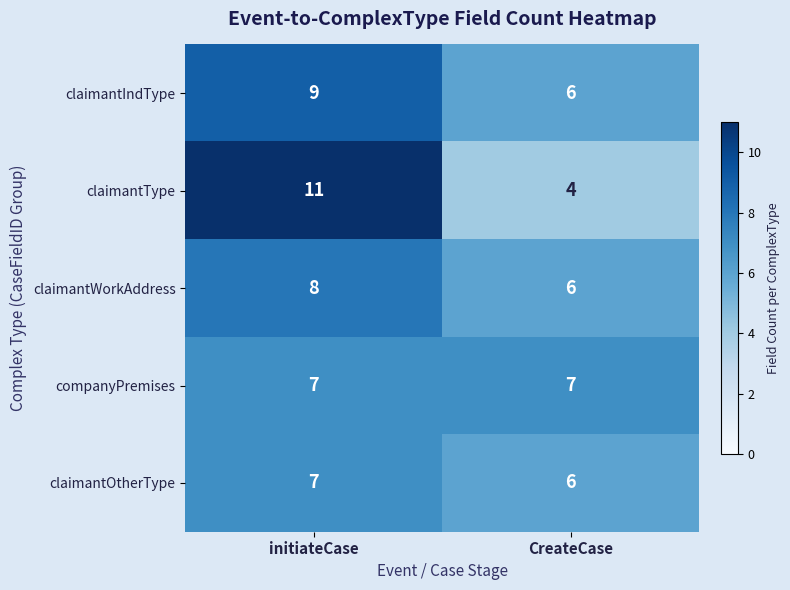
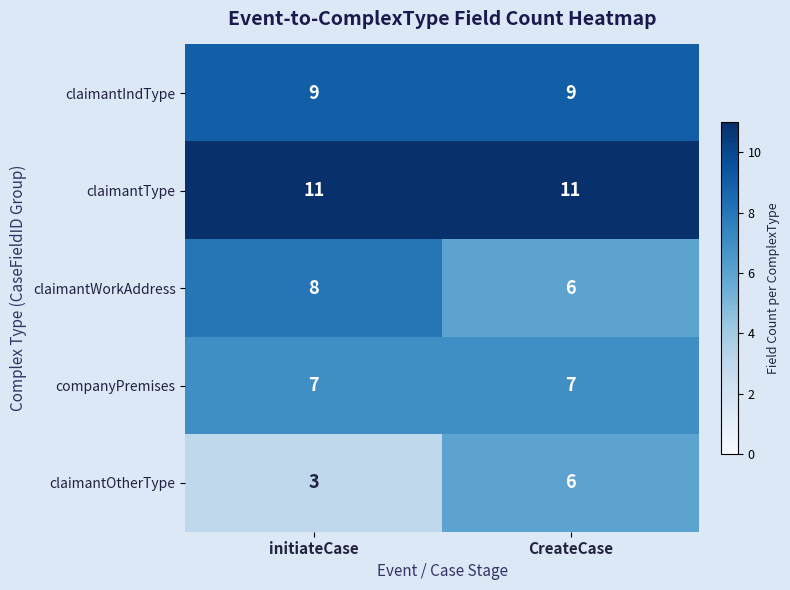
claimantIndType, CreateCase: 6 -> 9
claimantType, CreateCase: 4 -> 11
claimantOtherType, initiateCase: 7 -> 3
